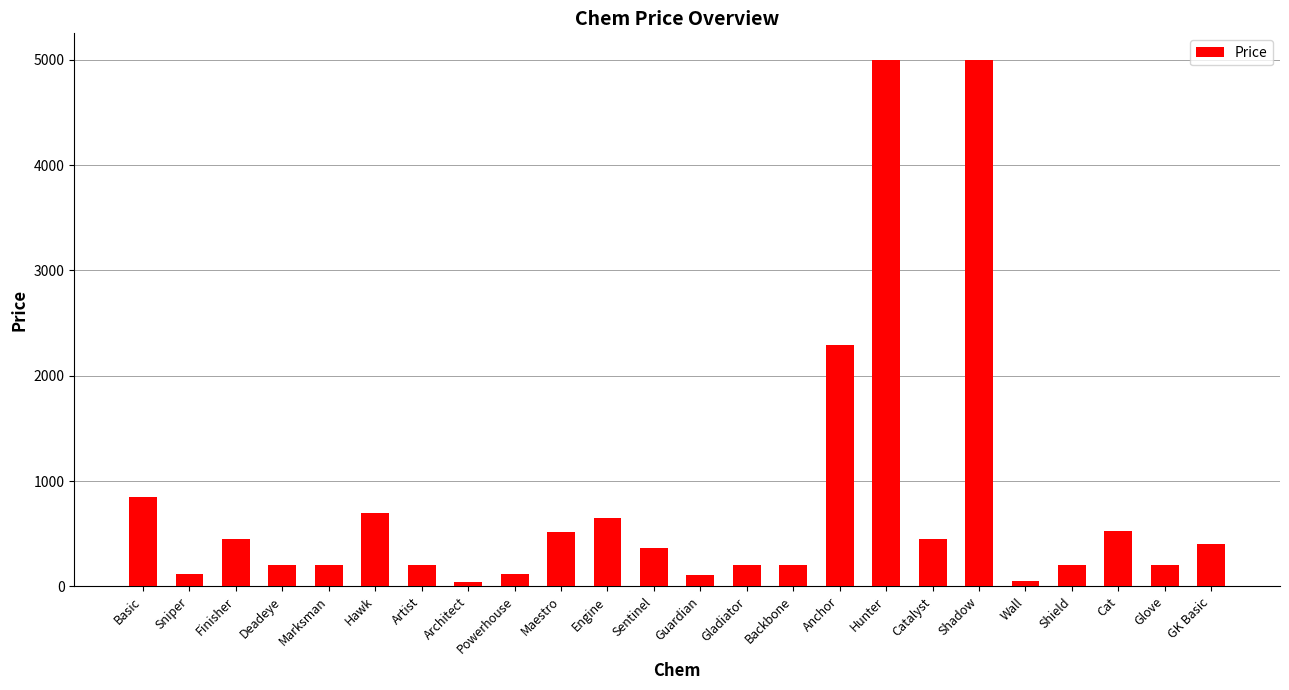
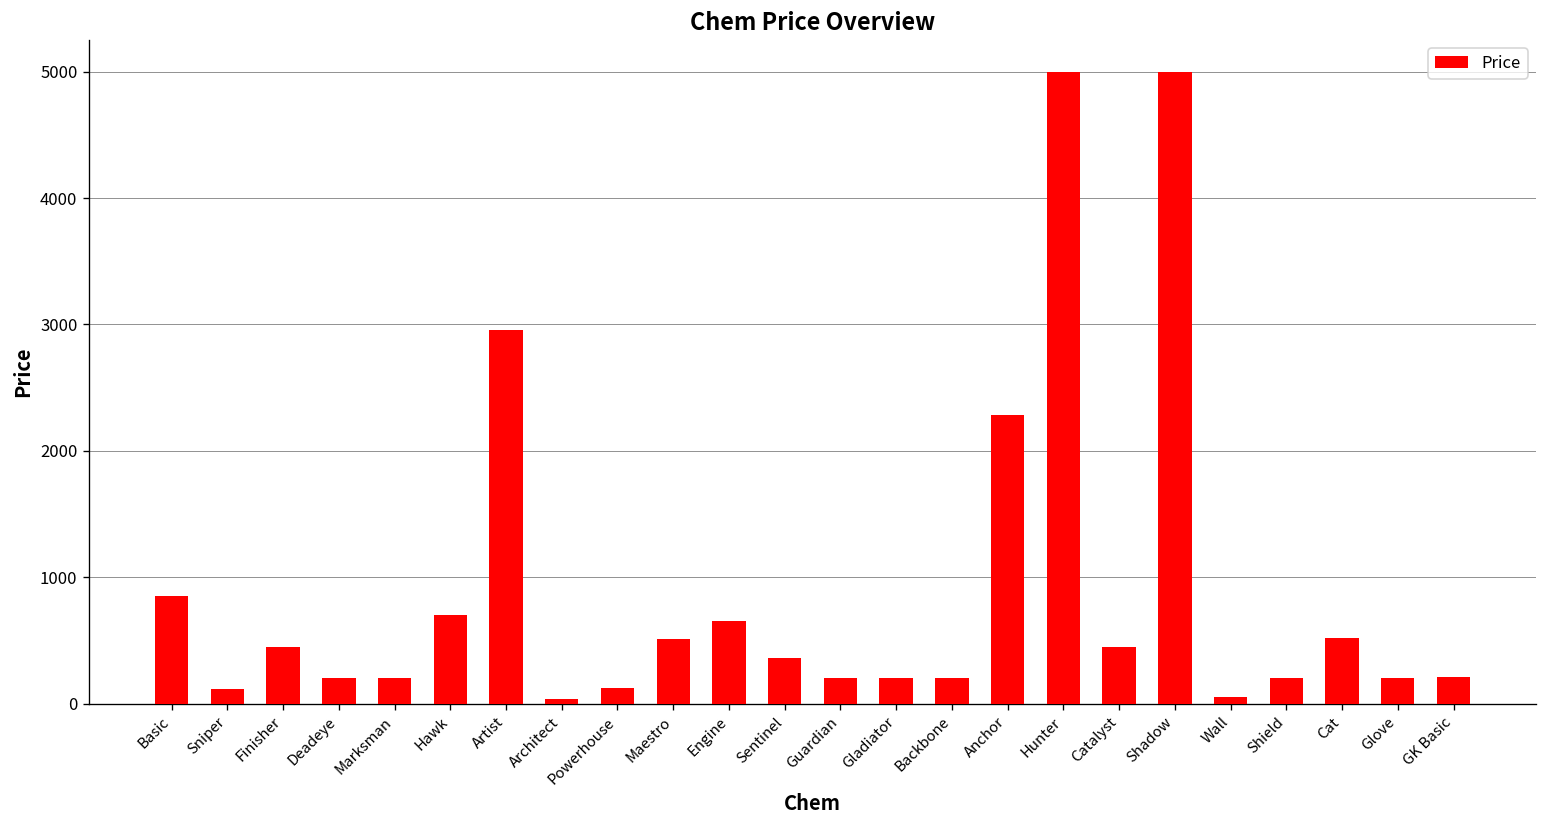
Artist: 200 -> 2950
Guardian: 110 -> 200
GK Basic: 400 -> 210
